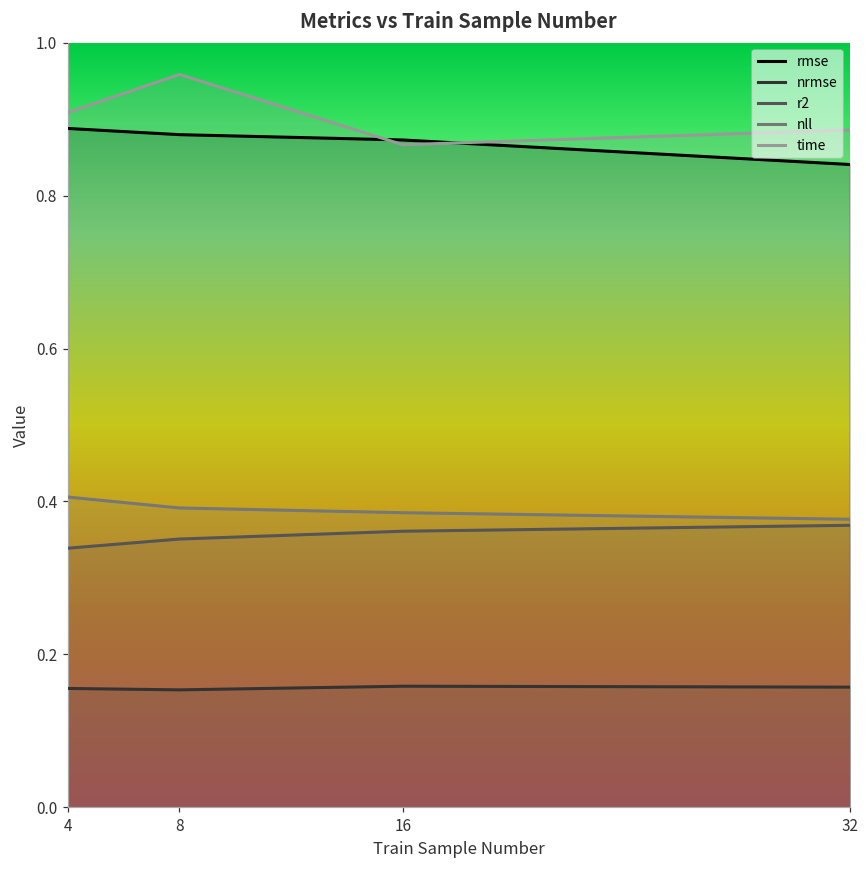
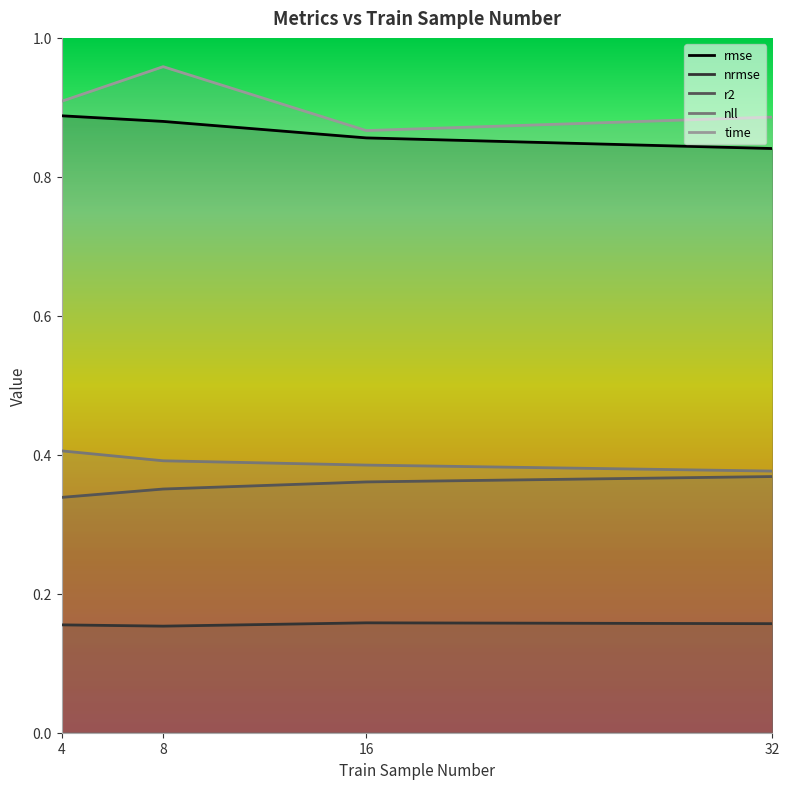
rmse, 16: 0.87 -> 0.86
